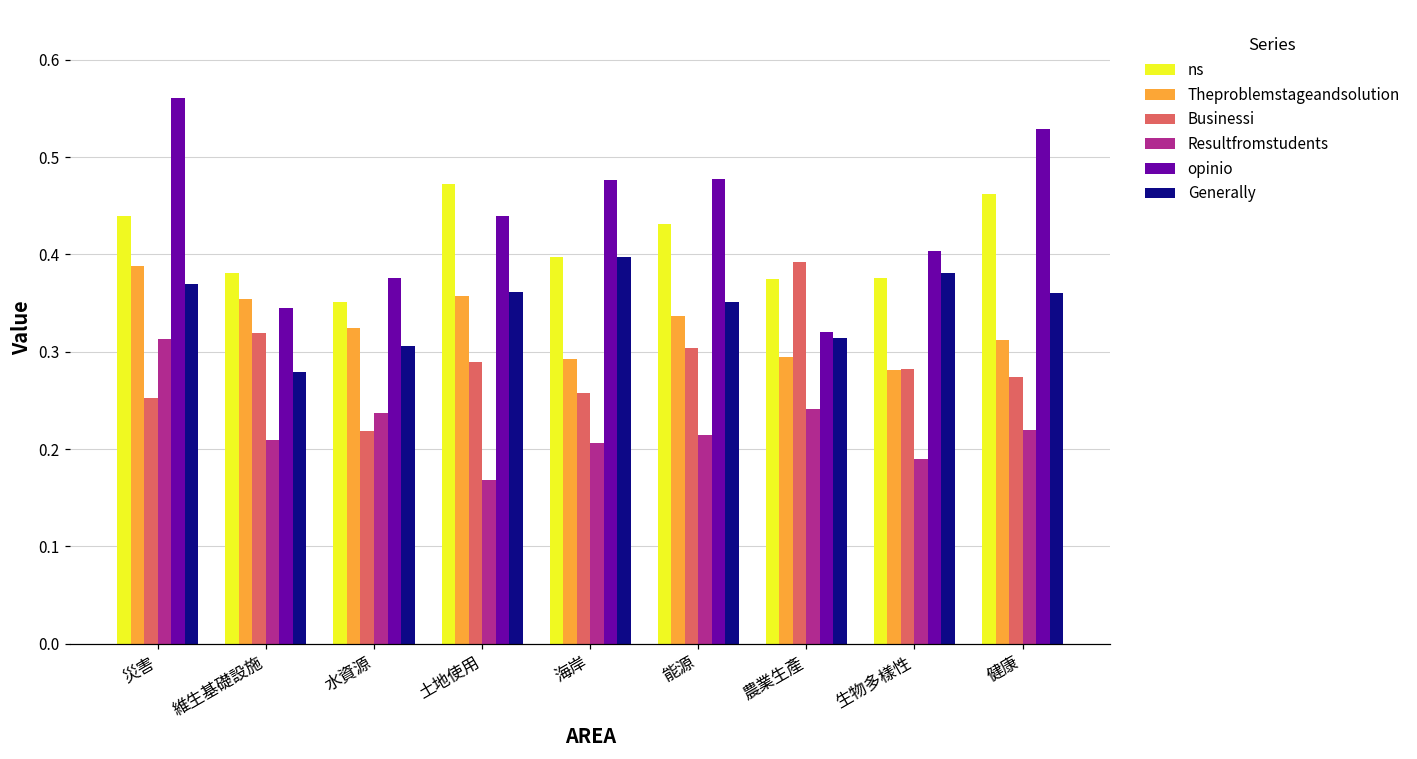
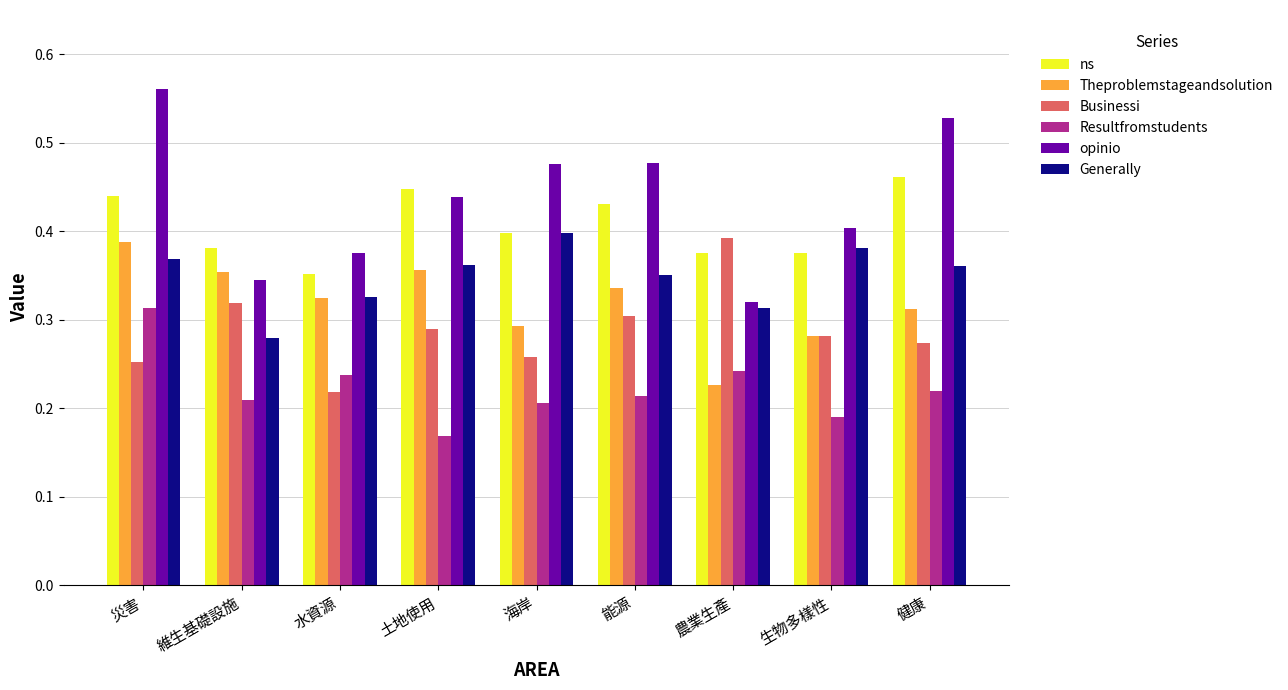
Generally, 水資源: 0.31 -> 0.33
ns, 土地使用: 0.47 -> 0.45
Theproblemstageandsolution, 農業生產: 0.29 -> 0.23
